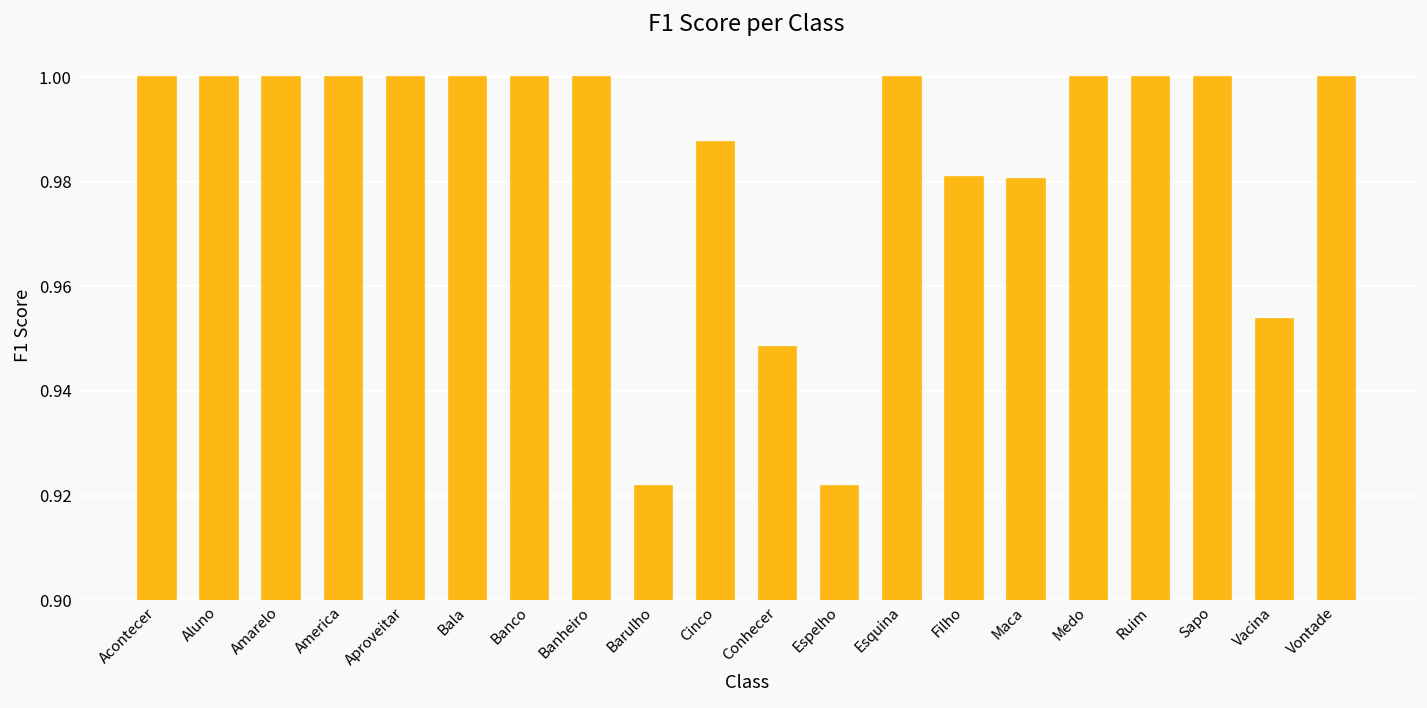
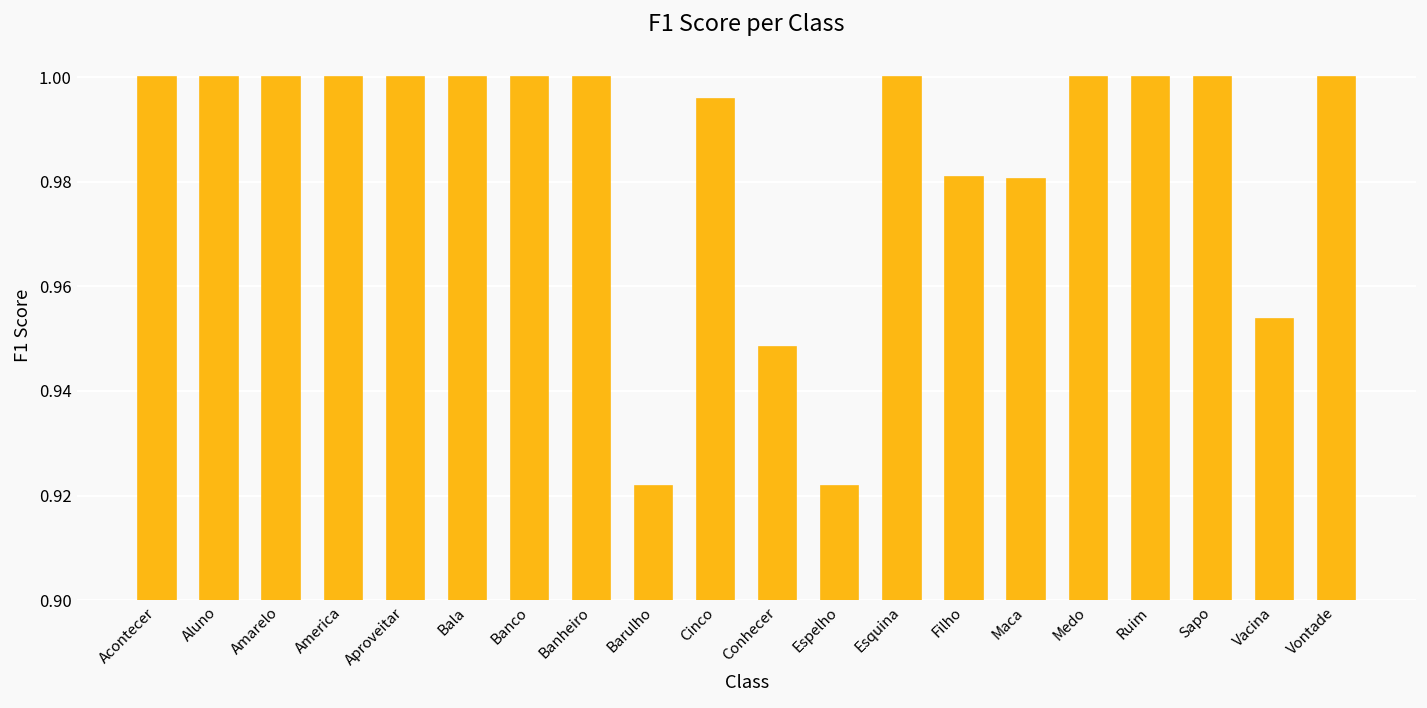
Cinco: 0.988 -> 0.996
